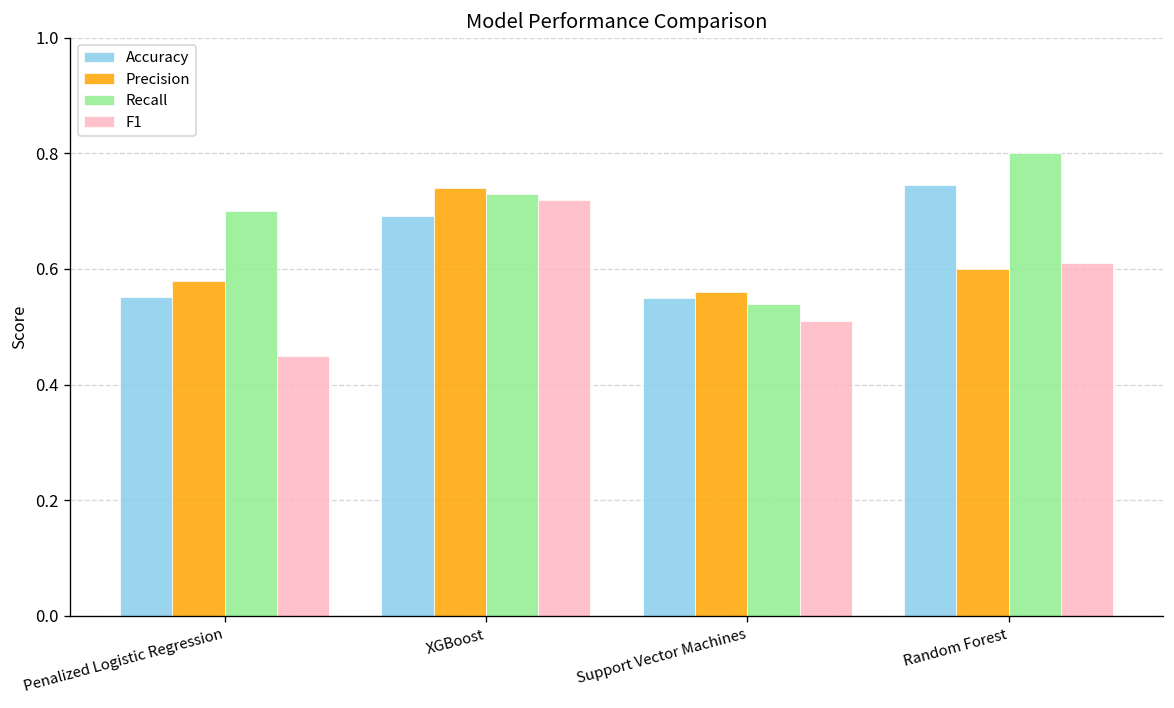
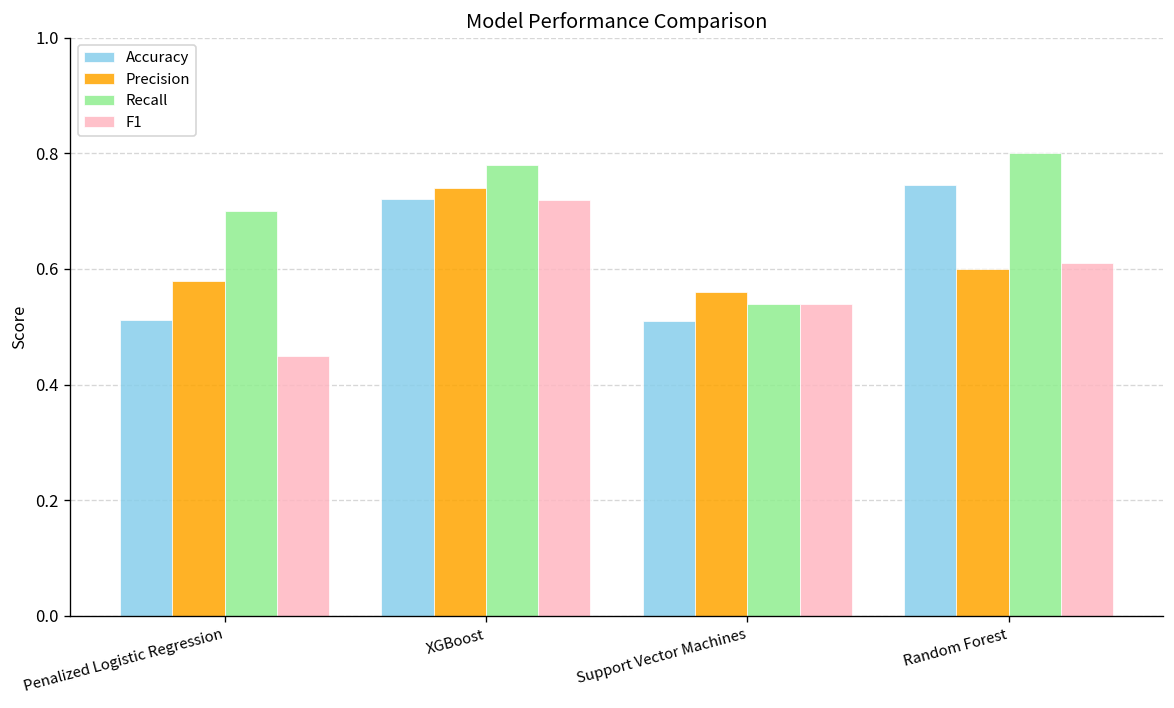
Accuracy, Penalized Logistic Regression: 0.55 -> 0.51
Accuracy, XGBoost: 0.69 -> 0.72
Recall, XGBoost: 0.73 -> 0.78
Accuracy, Support Vector Machines: 0.55 -> 0.51
F1, Support Vector Machines: 0.51 -> 0.54
